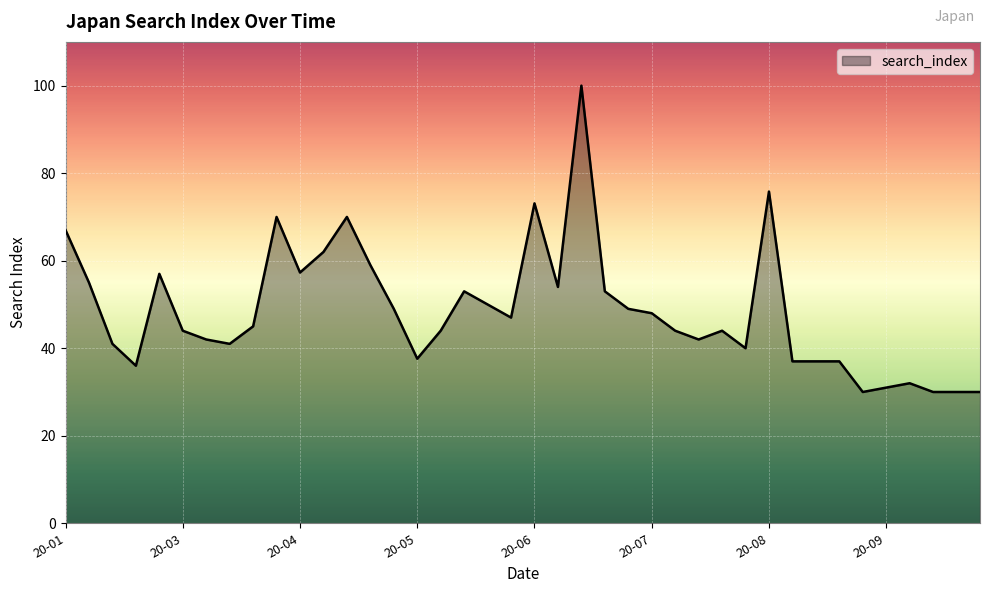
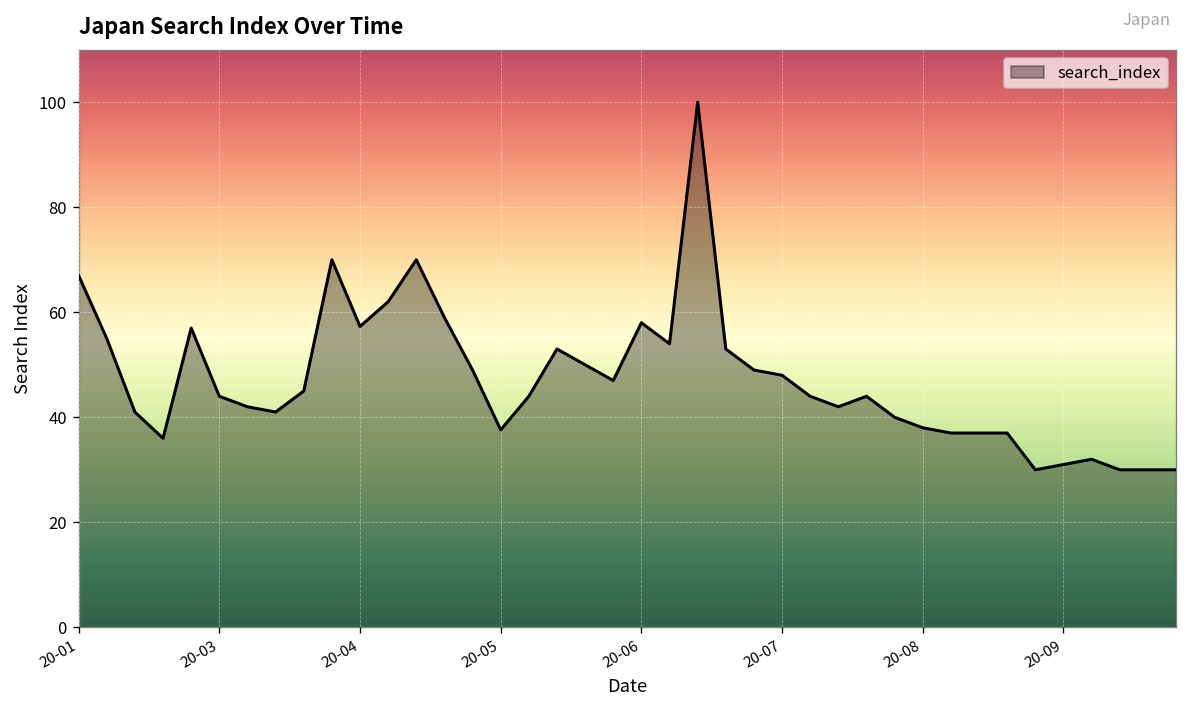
20-06: 73 -> 58
20-08: 76 -> 38
